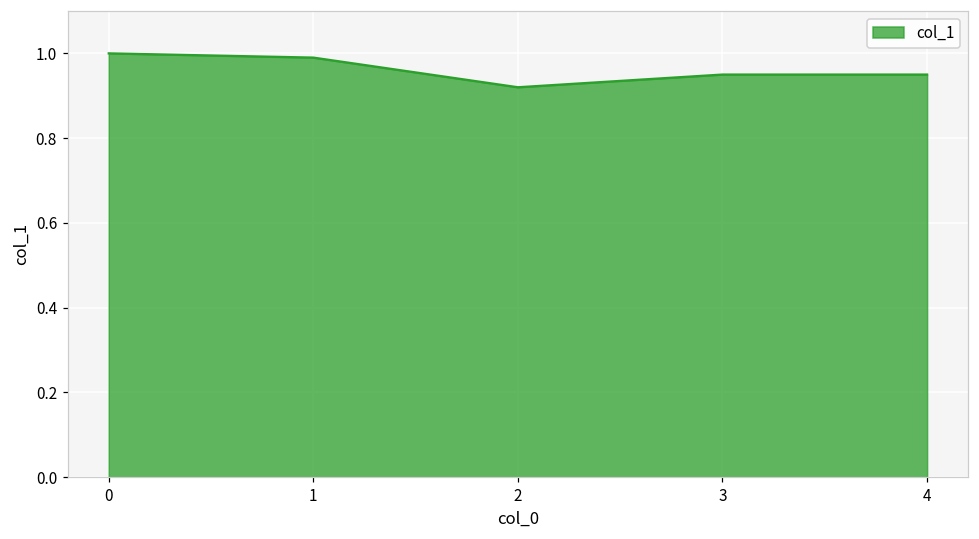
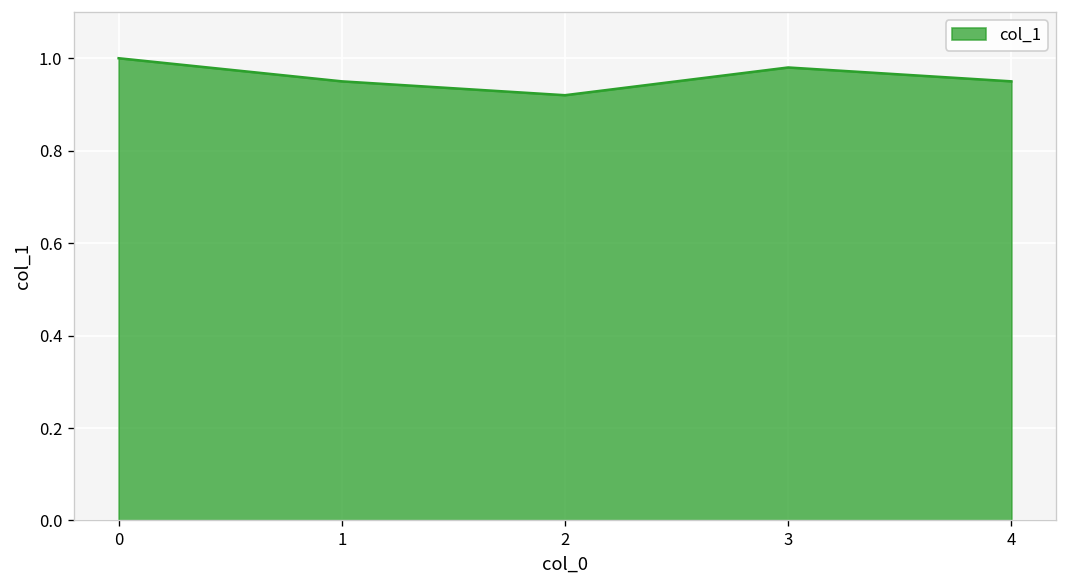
1: 0.99 -> 0.95
3: 0.95 -> 0.98
